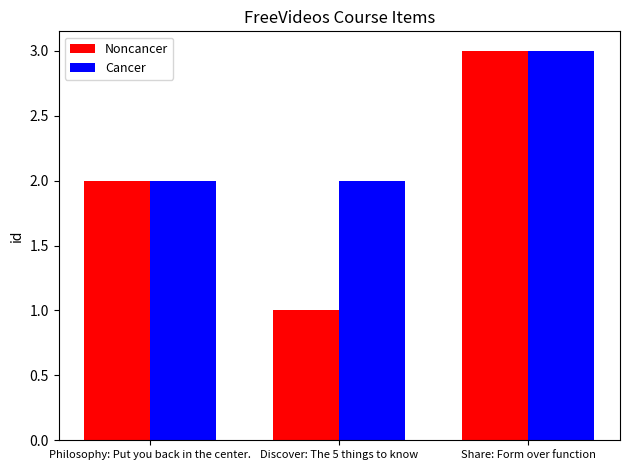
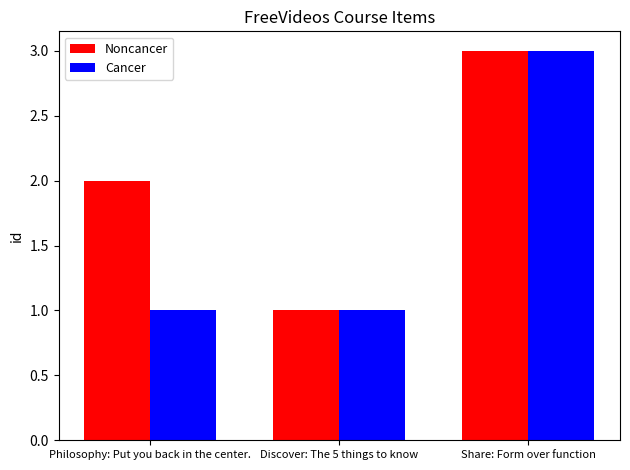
Cancer, Philosophy: Put you back in the center.: 2 -> 1
Cancer, Discover: The 5 things to know: 2 -> 1
